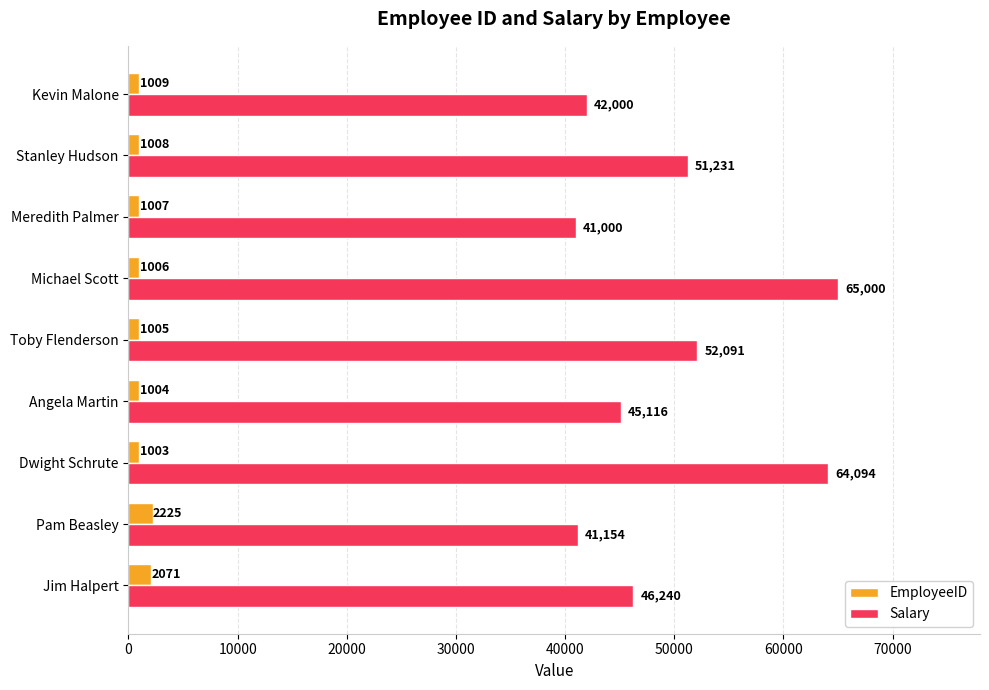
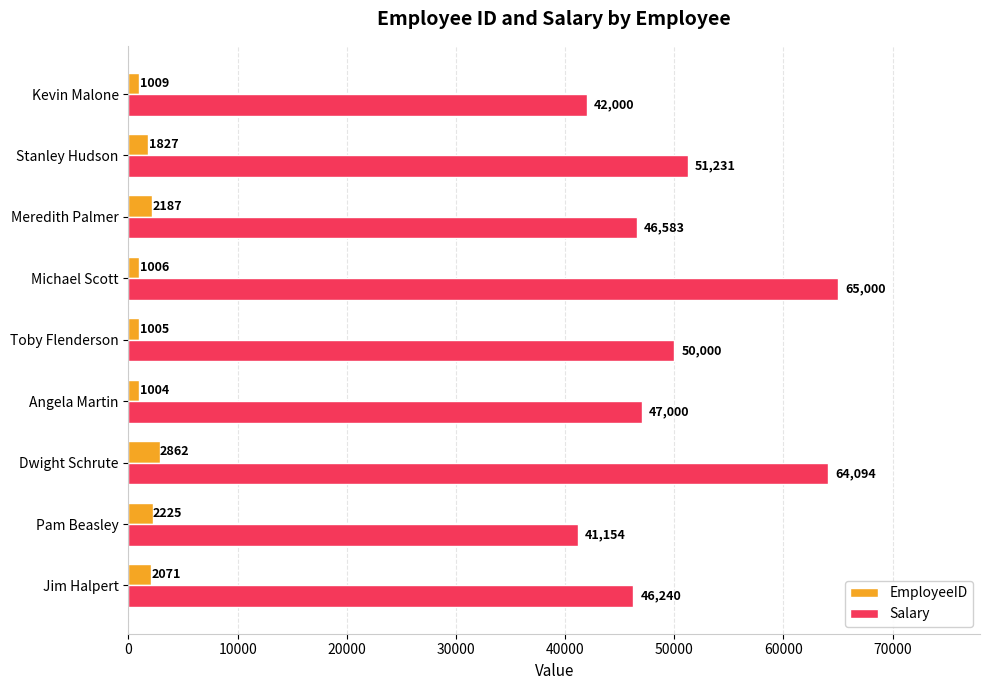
EmployeeID, Stanley Hudson: 1008 -> 1827
EmployeeID, Meredith Palmer: 1007 -> 2187
Salary, Meredith Palmer: 41,000 -> 46,583
Salary, Toby Flenderson: 52,091 -> 50,000
Salary, Angela Martin: 45,116 -> 47,000
EmployeeID, Dwight Schrute: 1003 -> 2862
